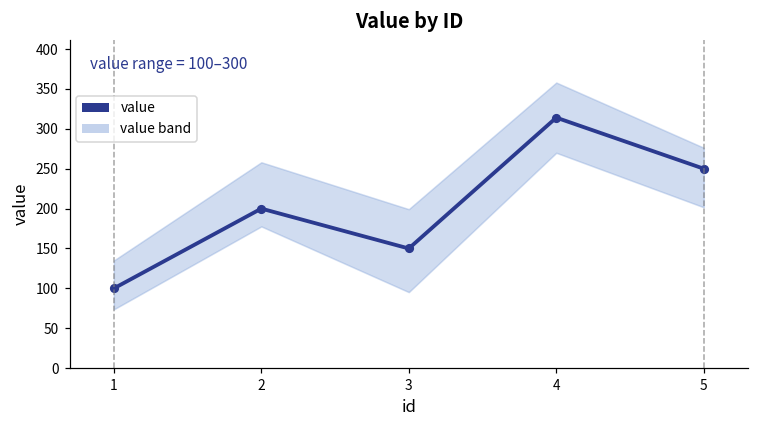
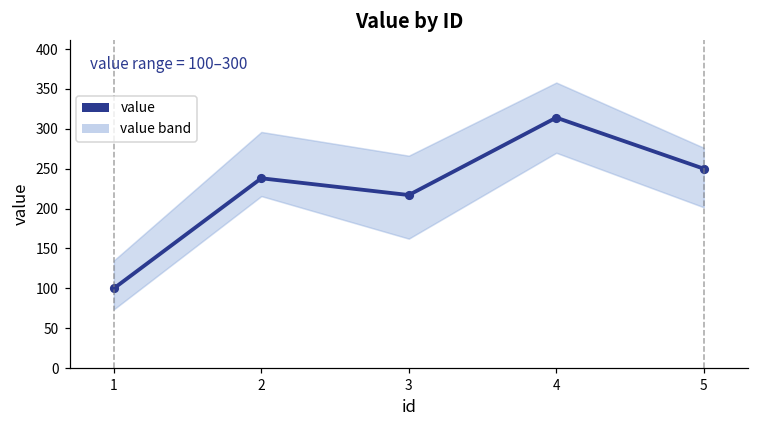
value, 2: 200 -> 240
value, 3: 150 -> 220
